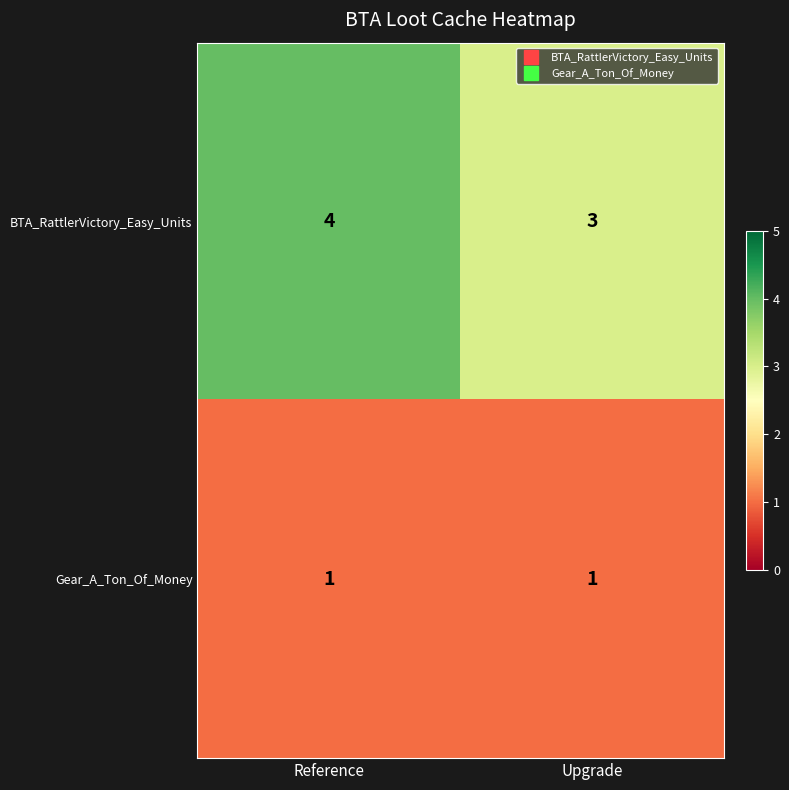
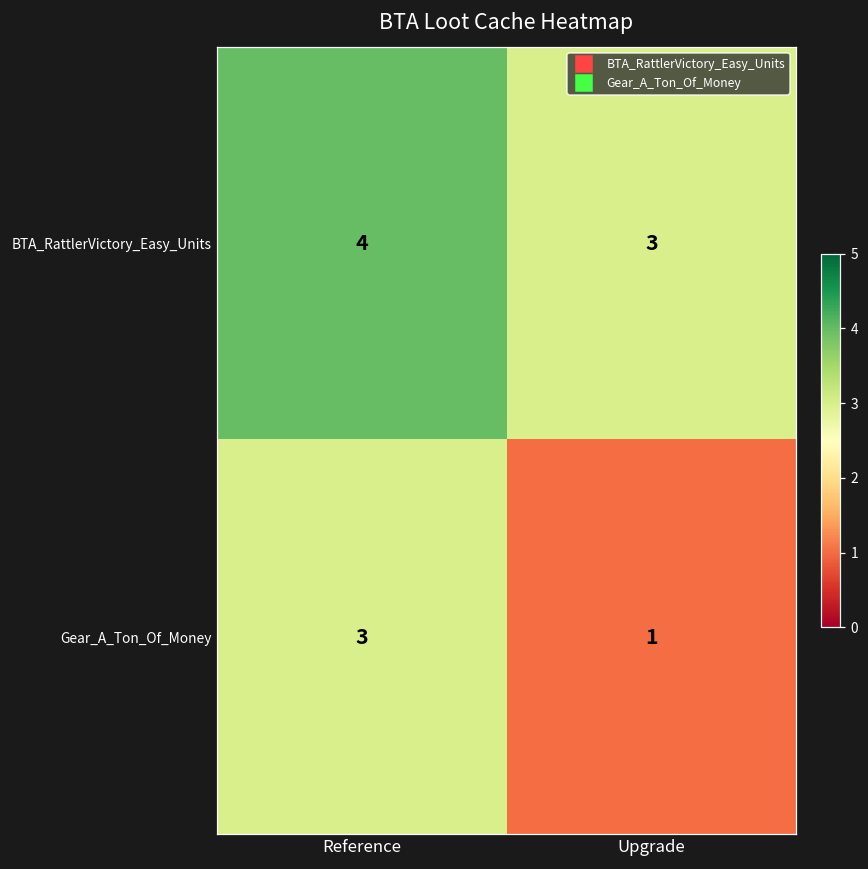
Gear_A_Ton_Of_Money, Reference: 1 -> 3
